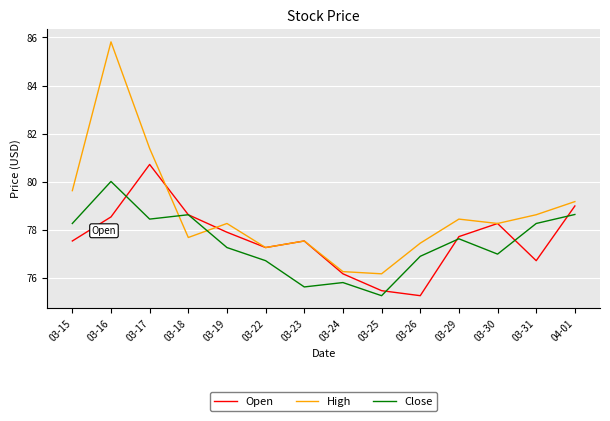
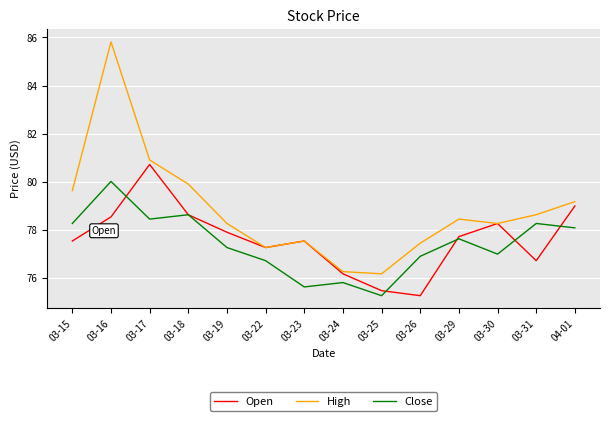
High, 03-17: 81.4 -> 80.9
High, 03-18: 77.7 -> 79.9
Close, 04-01: 78.6 -> 78.1
